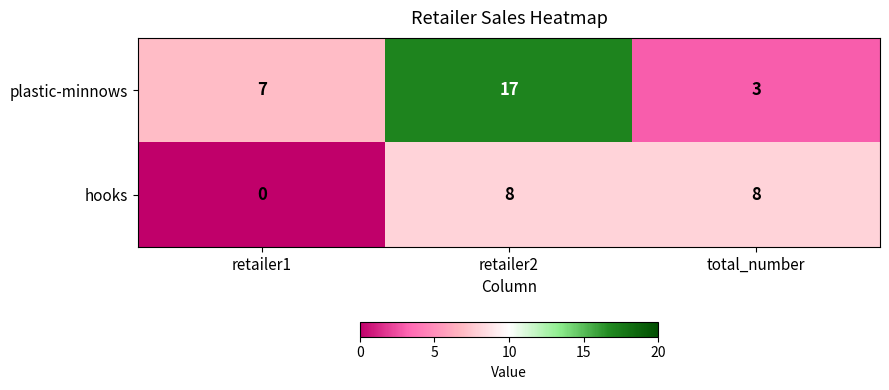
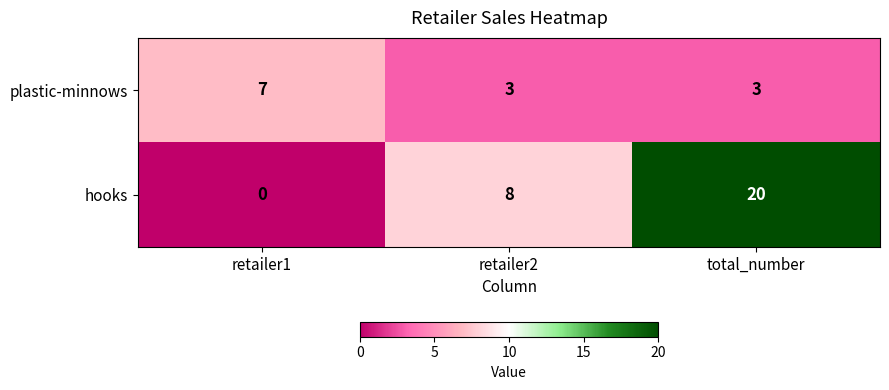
plastic-minnows, retailer2: 17 -> 3
hooks, total_number: 8 -> 20
